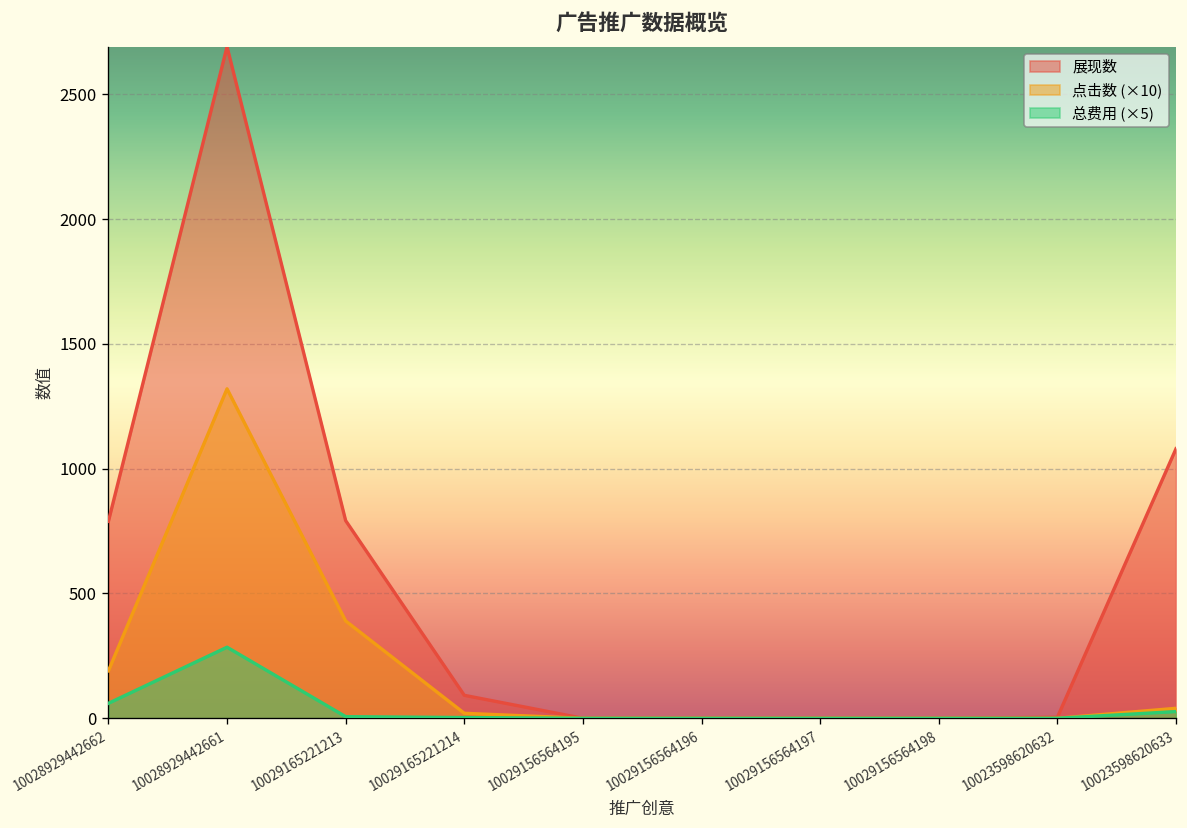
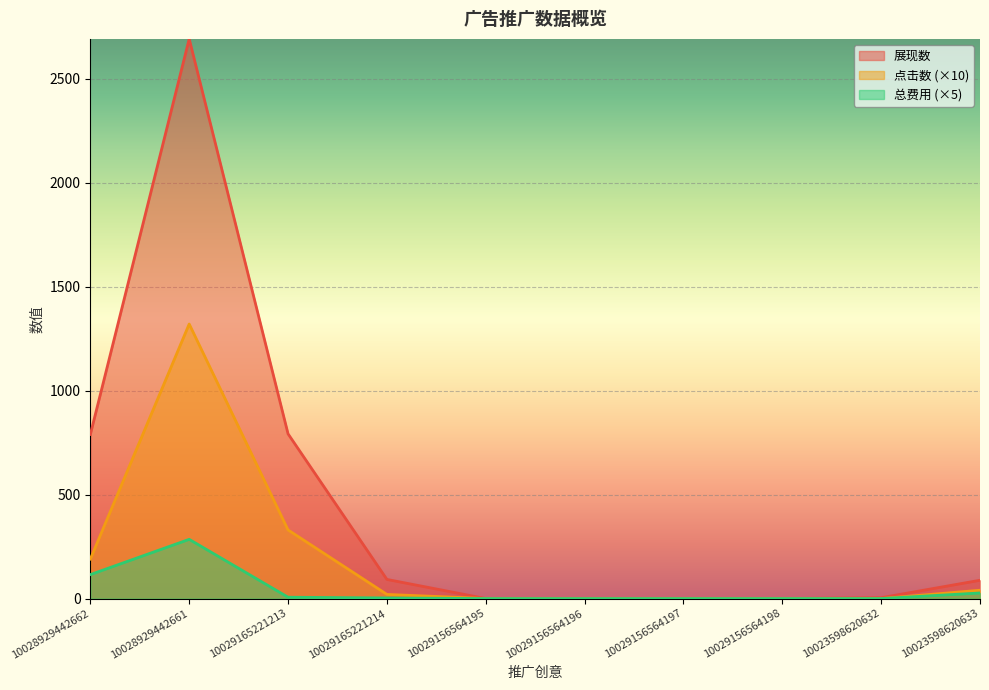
总费用 (×5), 10028929442662: 60 -> 120
点击数 (×10), 10029165221213: 390 -> 330
展现数, 10023598620633: 1080 -> 90
